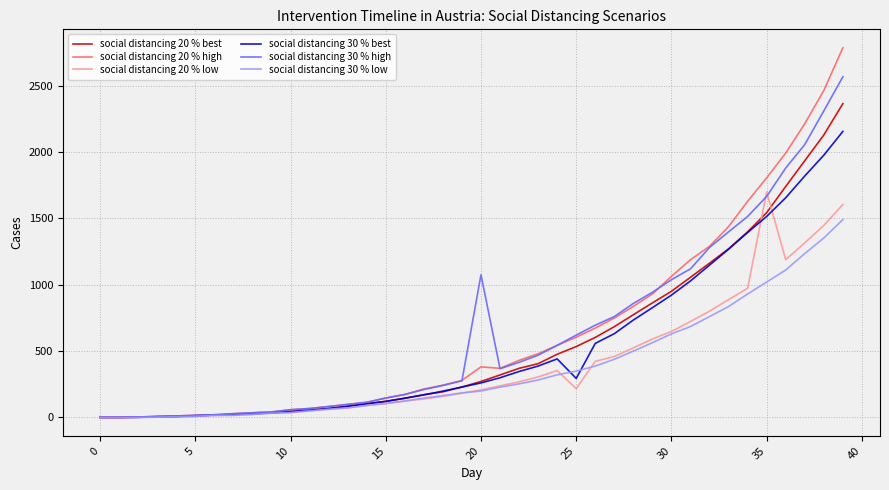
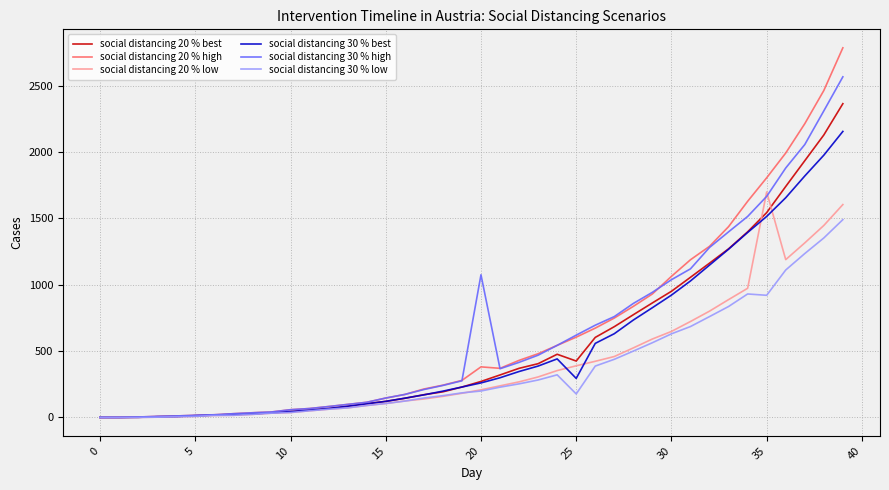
social distancing 20 % best, 25: 530 -> 430
social distancing 20 % low, 25: 220 -> 390
social distancing 30 % low, 25: 350 -> 180
social distancing 30 % low, 35: 1020 -> 920
